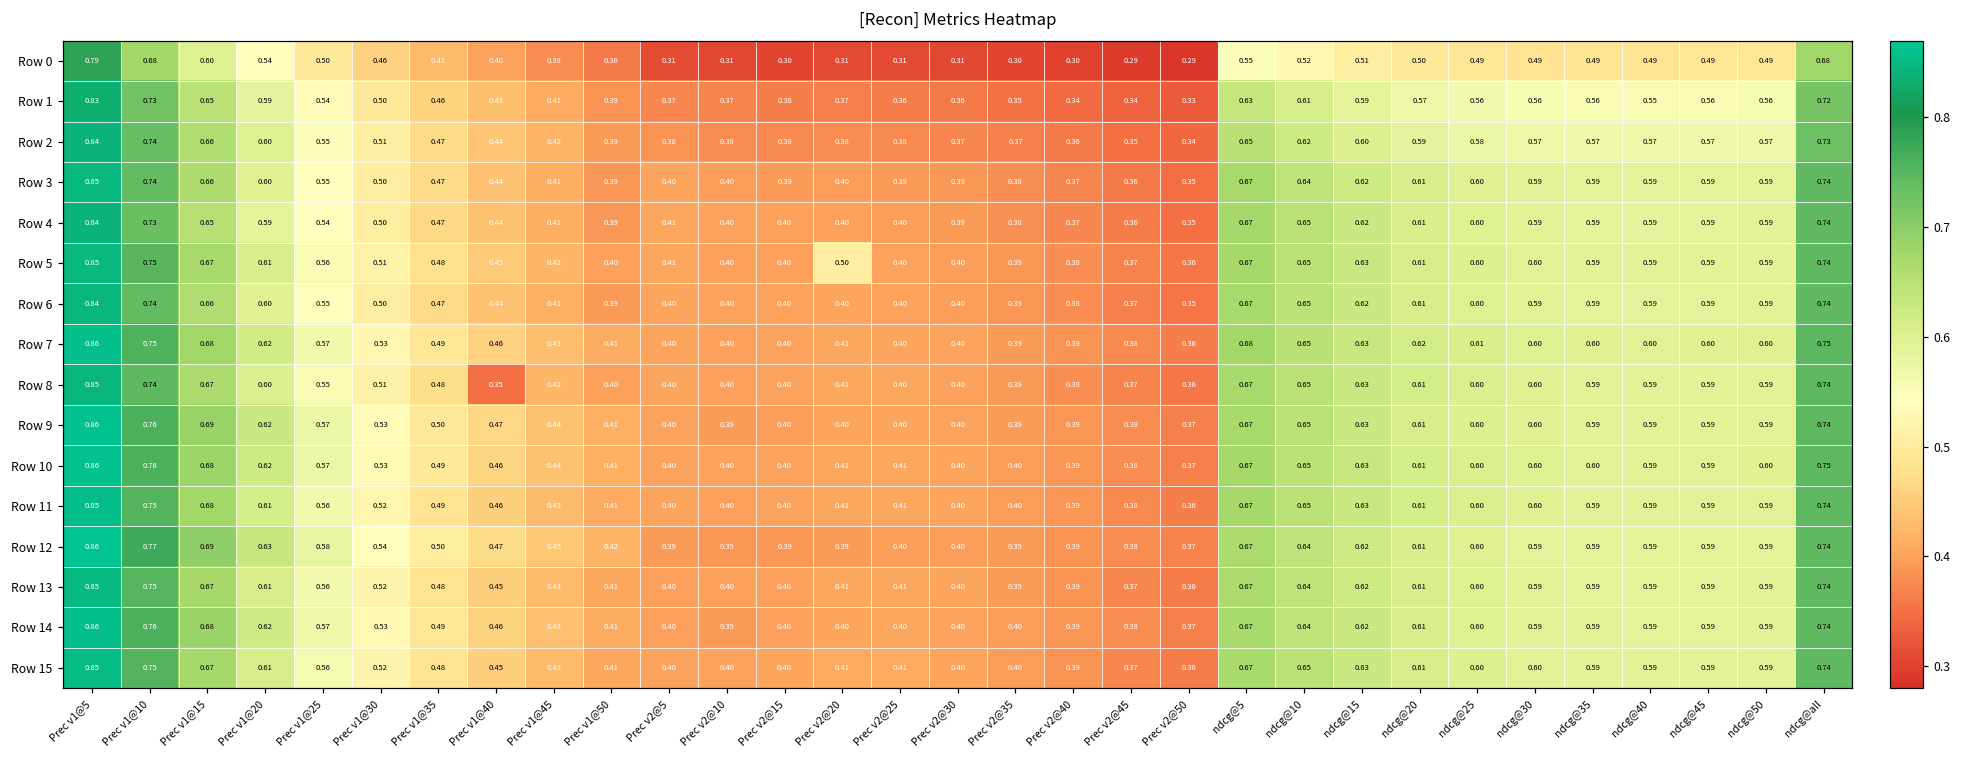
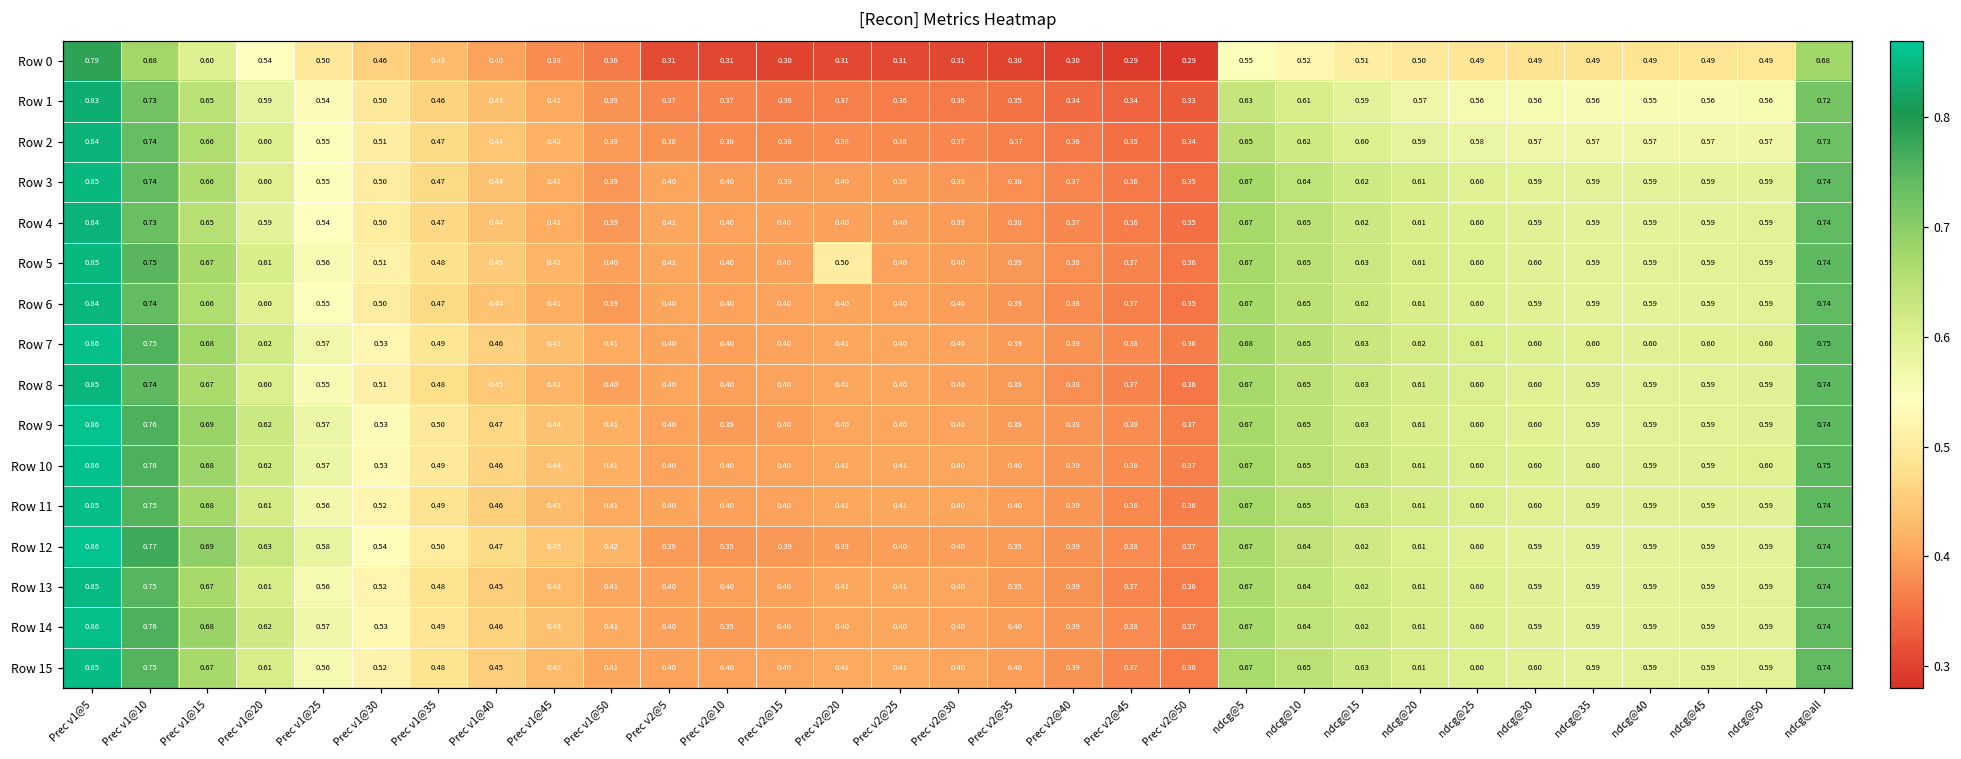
Row 8, Prec v1@40: 0.35 -> 0.45
